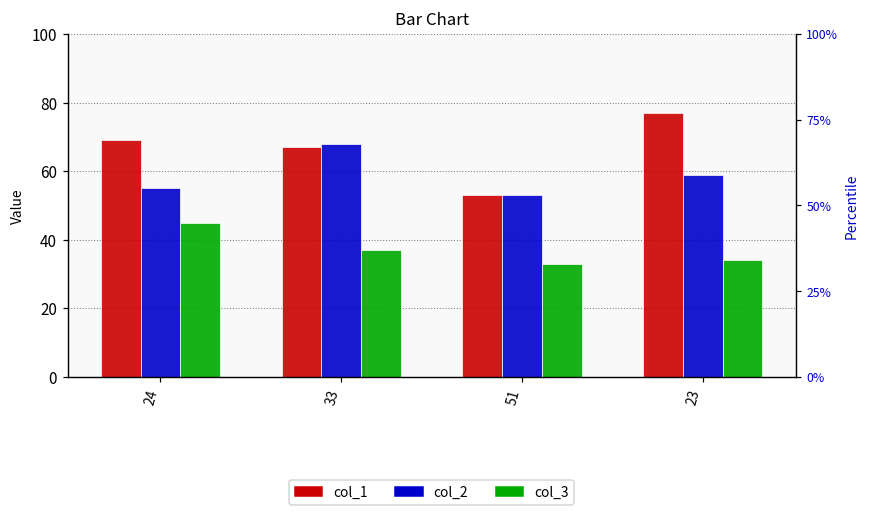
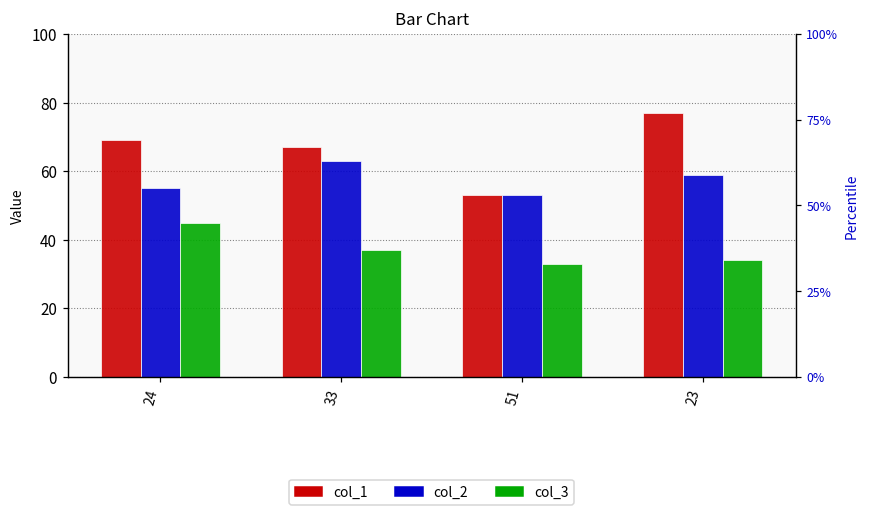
col_2, 33: 68 -> 63
